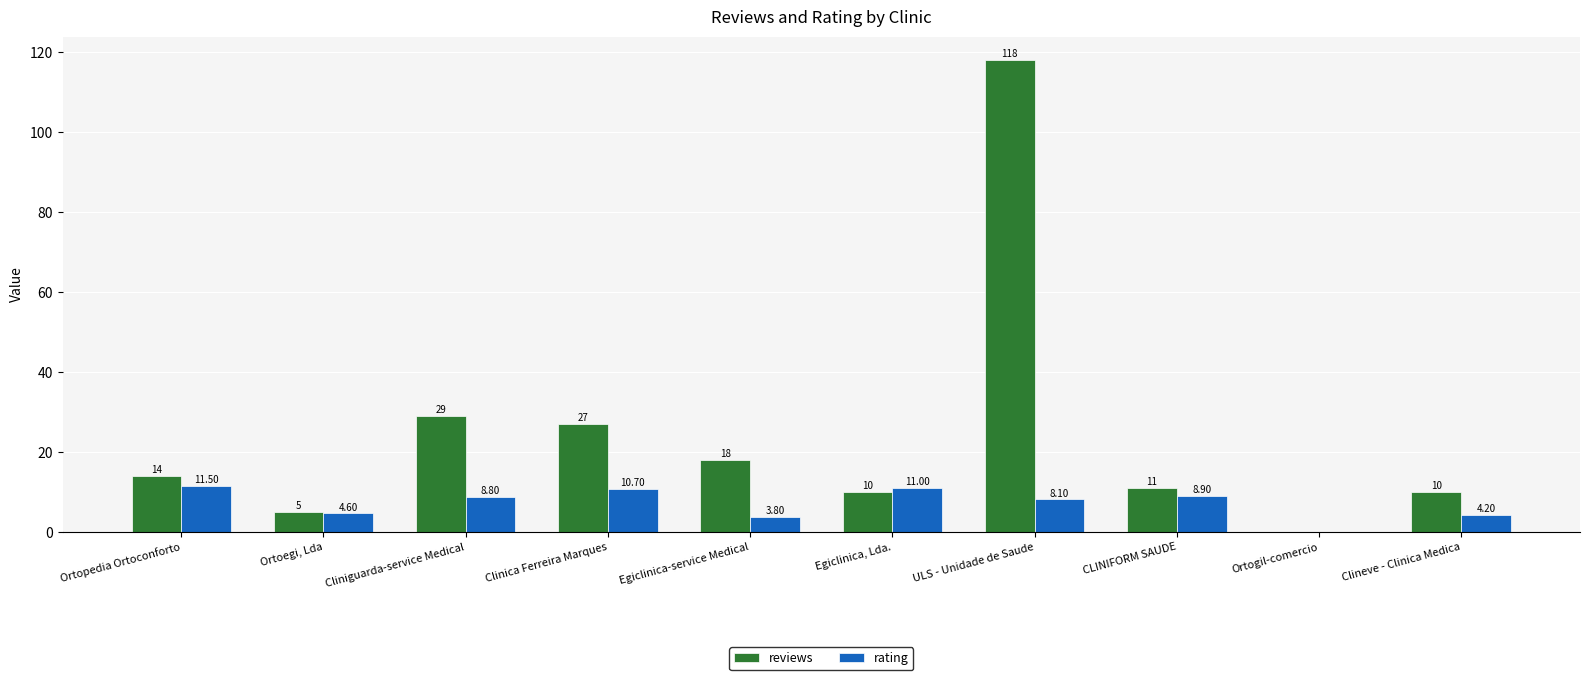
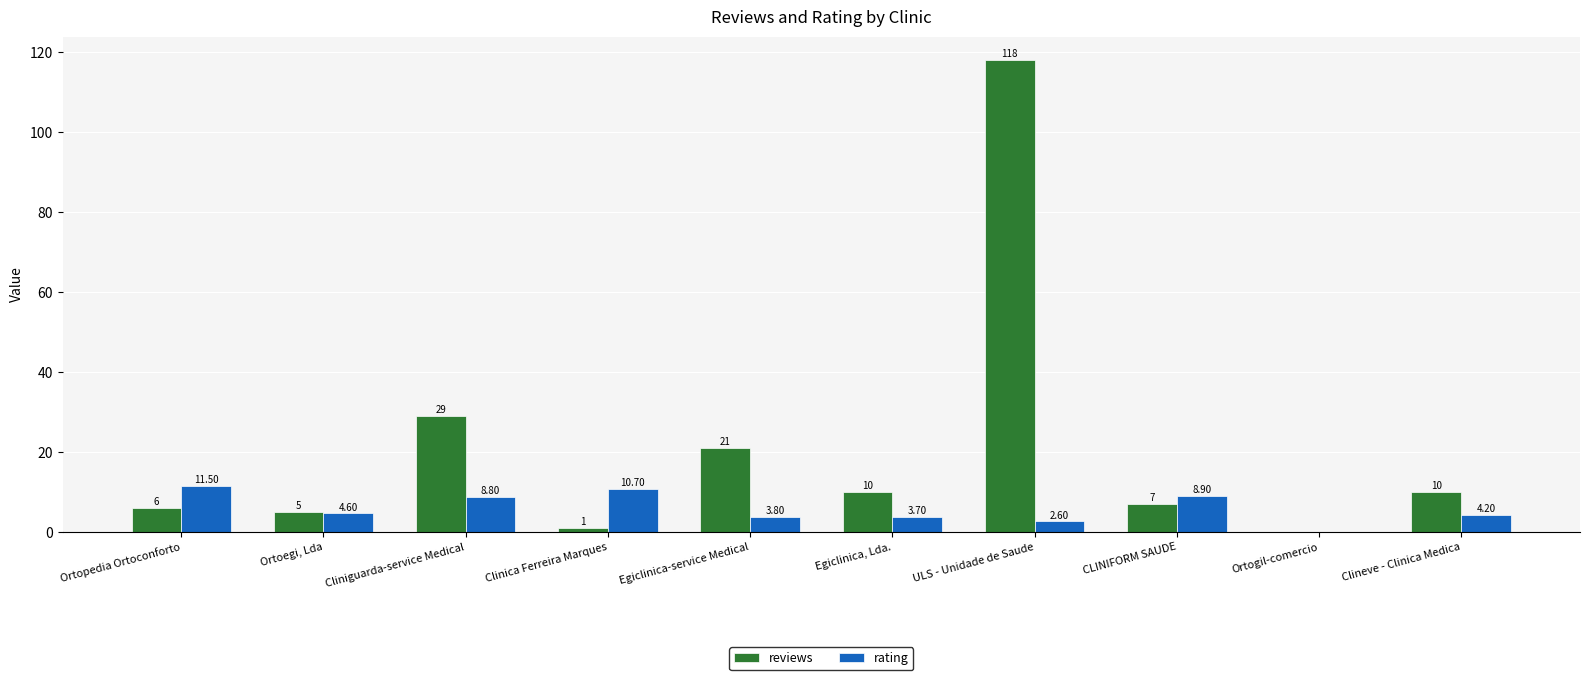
reviews, Ortopedia Ortoconforto: 14 -> 6
reviews, Clinica Ferreira Marques: 27 -> 1
reviews, Egiclinica-service Medical: 18 -> 21
rating, Egiclinica, Lda.: 11.00 -> 3.70
rating, ULS - Unidade de Saude: 8.10 -> 2.60
reviews, CLINIFORM SAUDE: 11 -> 7
